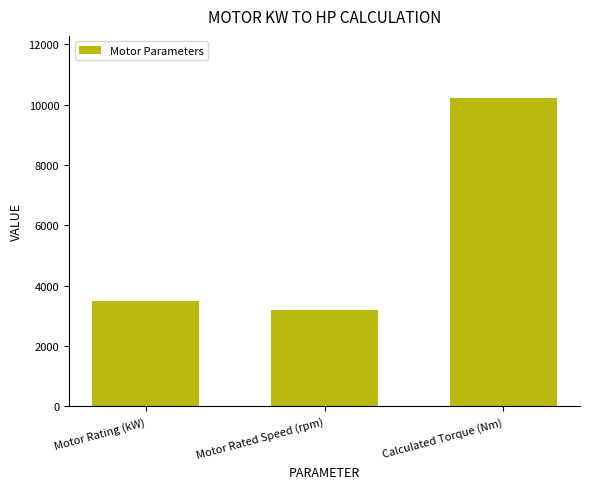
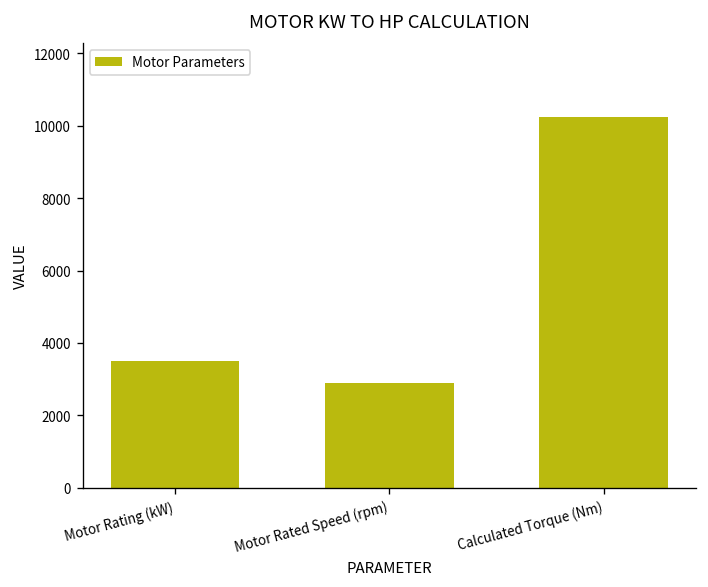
Motor Rated Speed (rpm): 3200 -> 2900
